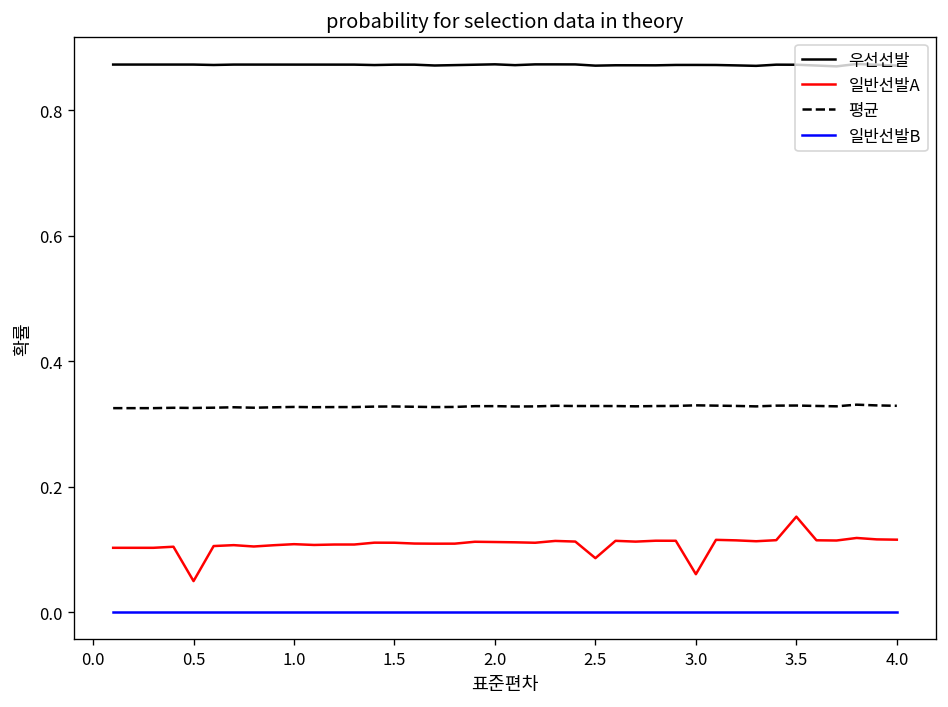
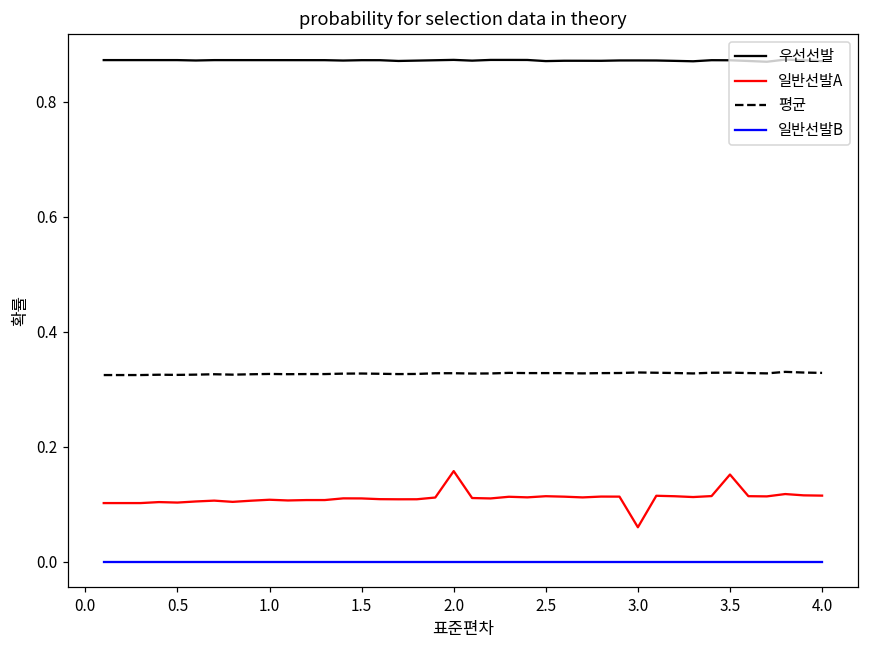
일반선발A, 0.5: 0.05 -> 0.10
일반선발A, 2.0: 0.11 -> 0.16
일반선발A, 2.5: 0.09 -> 0.11
